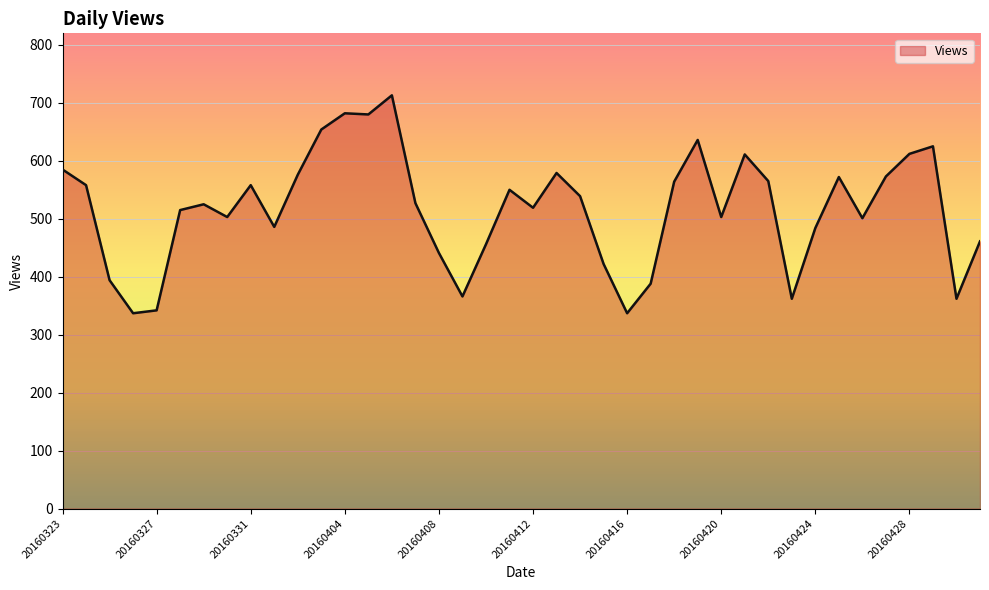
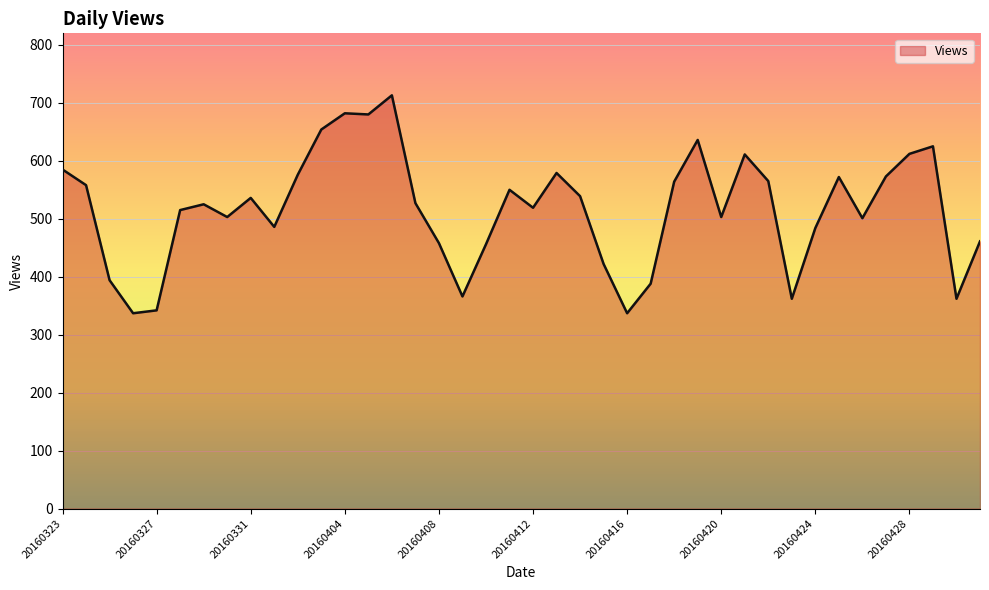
20160331: 560 -> 540
20160408: 440 -> 460
